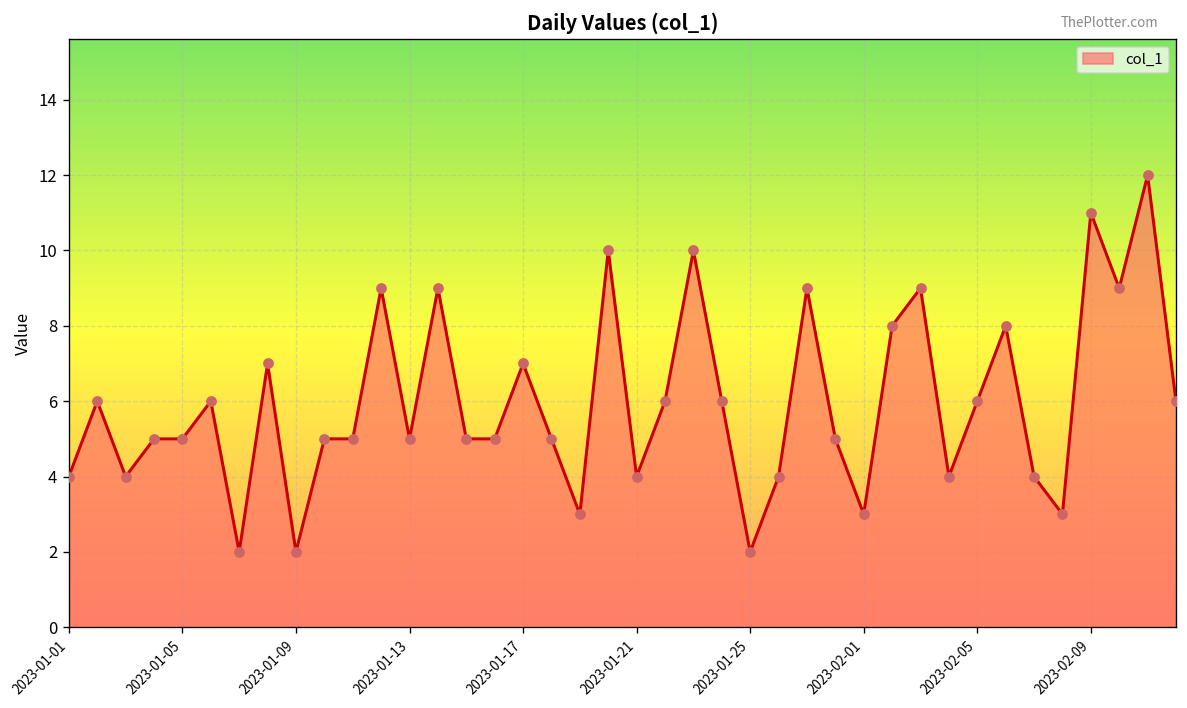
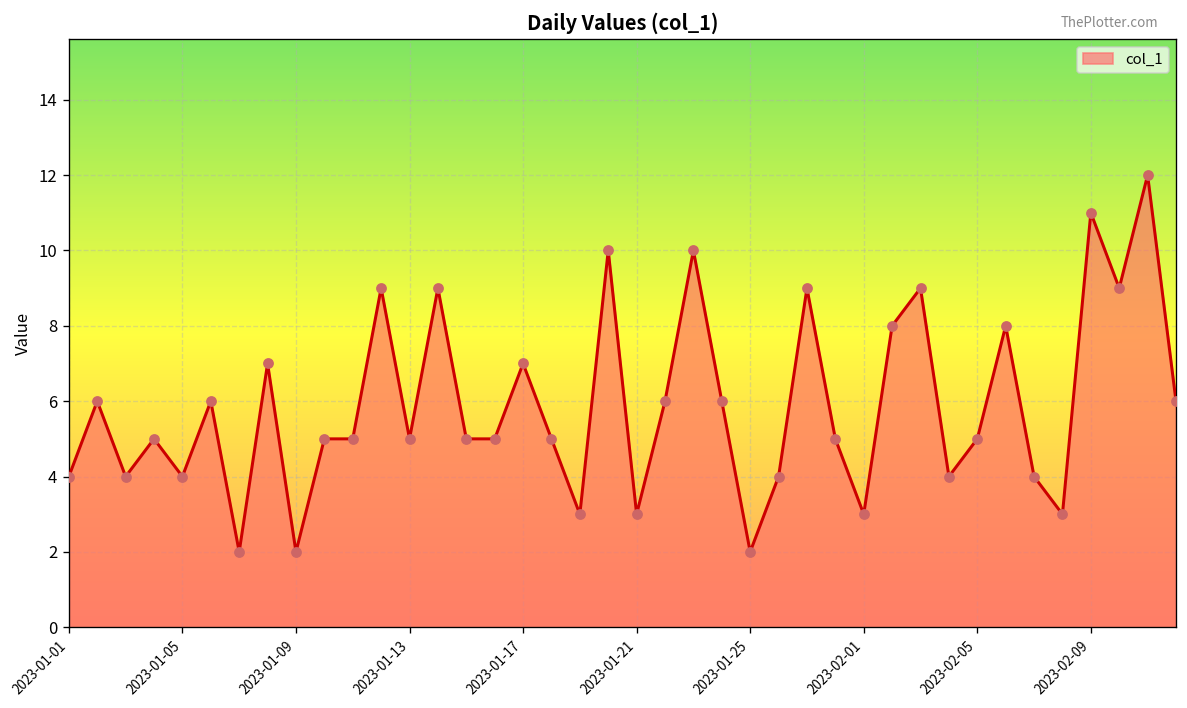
2023-01-05: 5 -> 4
2023-01-21: 4 -> 3
2023-02-05: 6 -> 5
